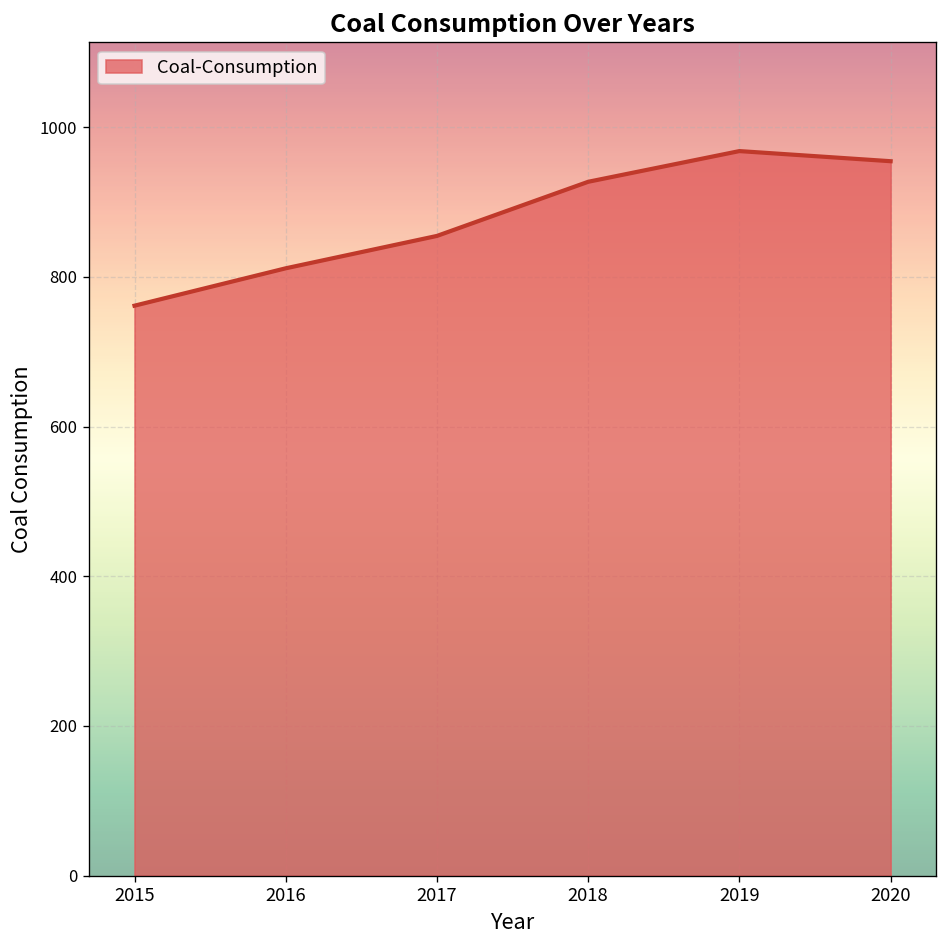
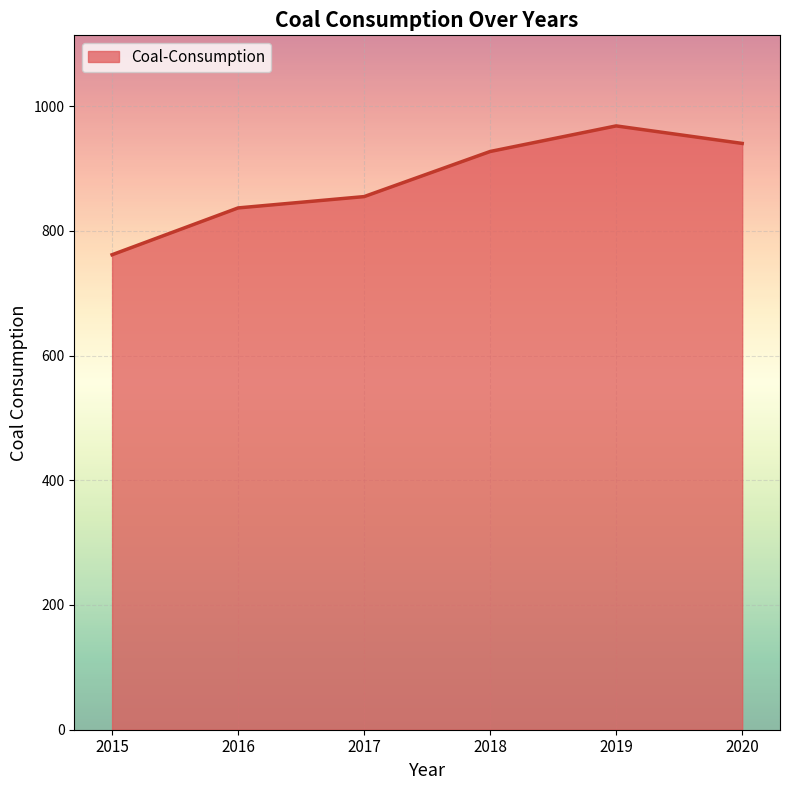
2016: 810 -> 840
2020: 950 -> 940
